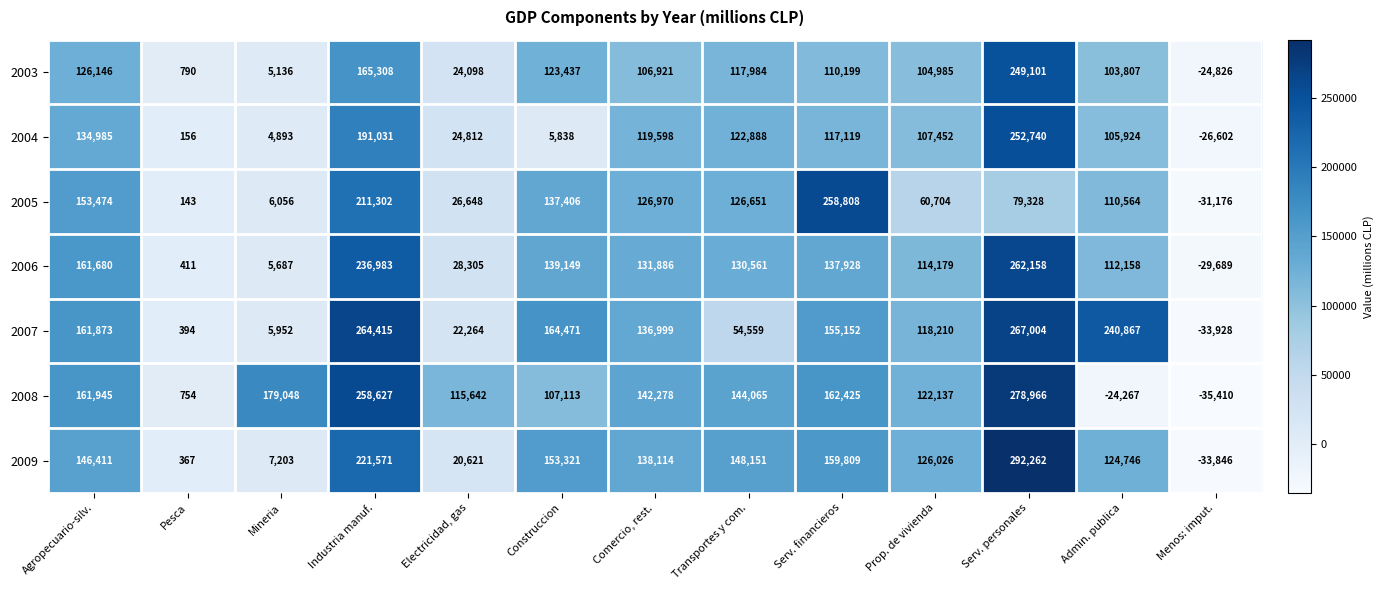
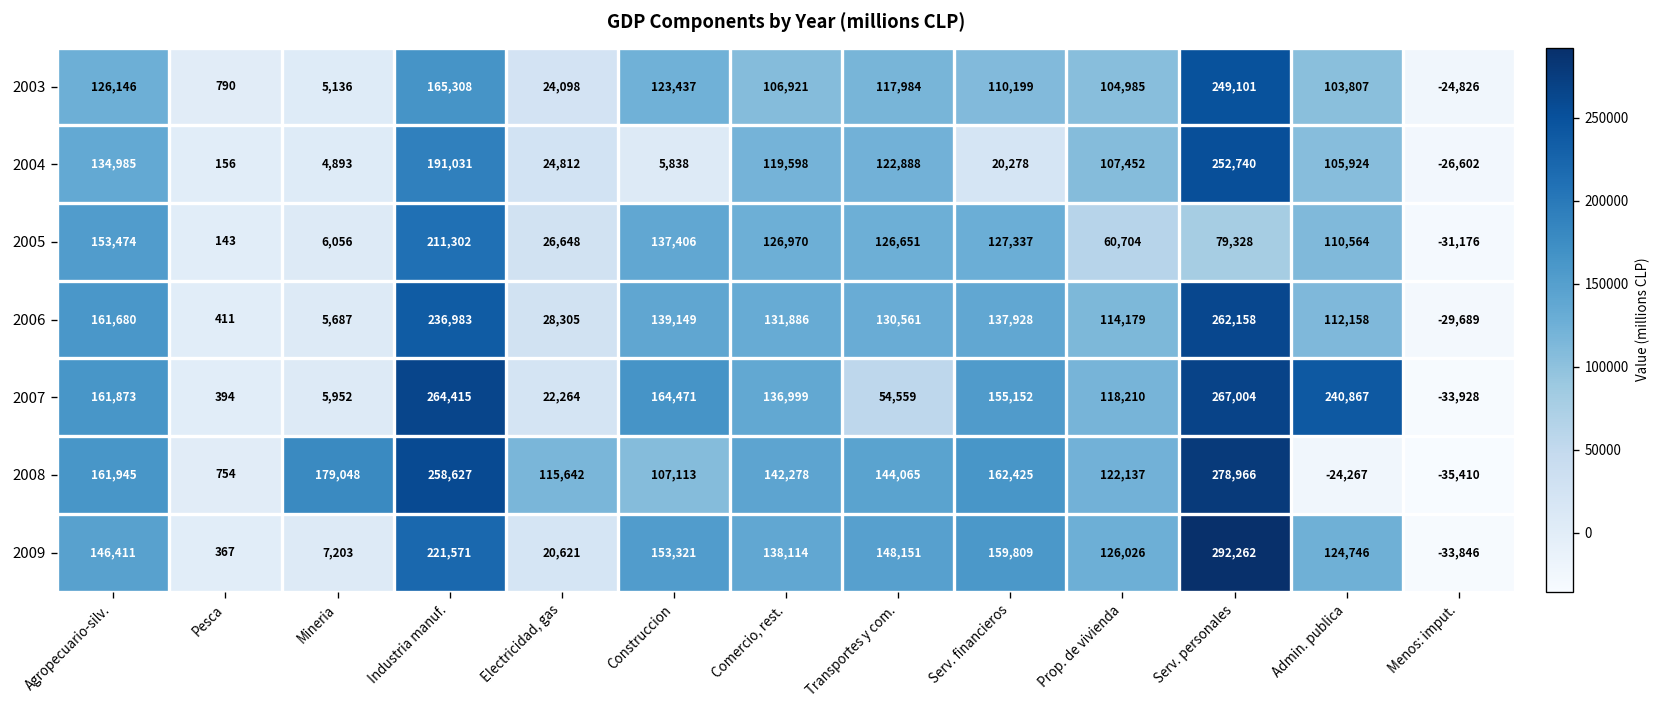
2004, Serv. financieros: 117,119 -> 20,278
2005, Serv. financieros: 258,808 -> 127,337
